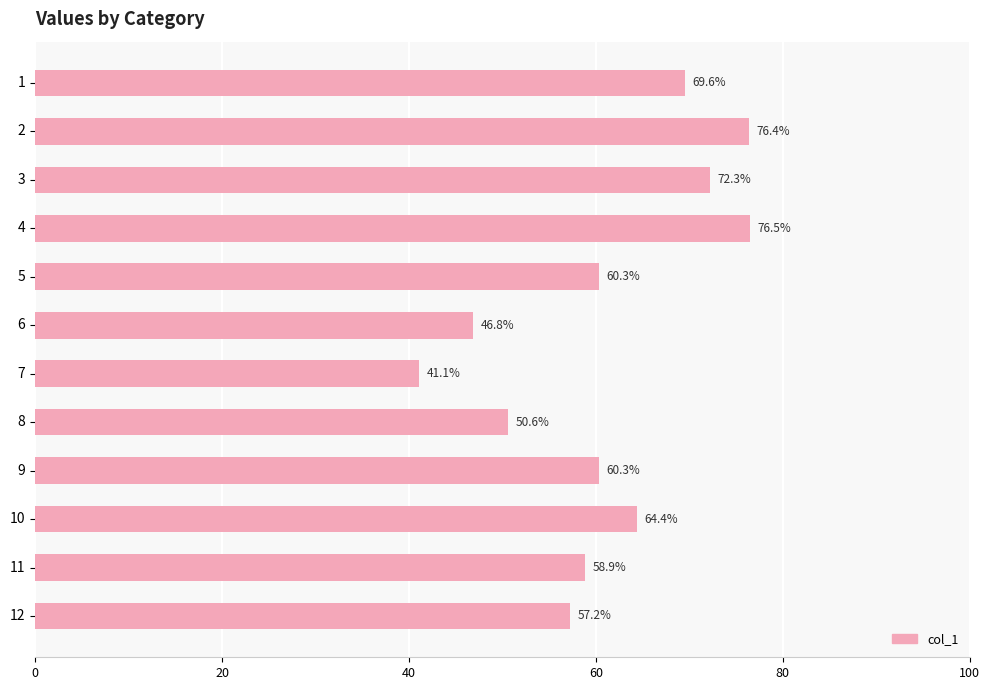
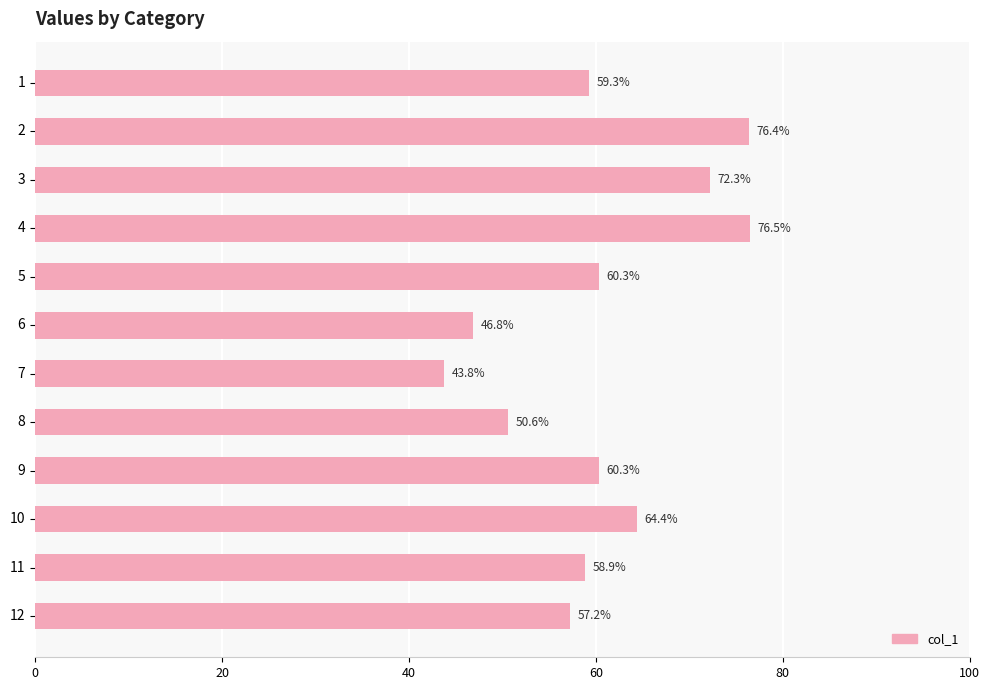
1: 69.6% -> 59.3%
7: 41.1% -> 43.8%
